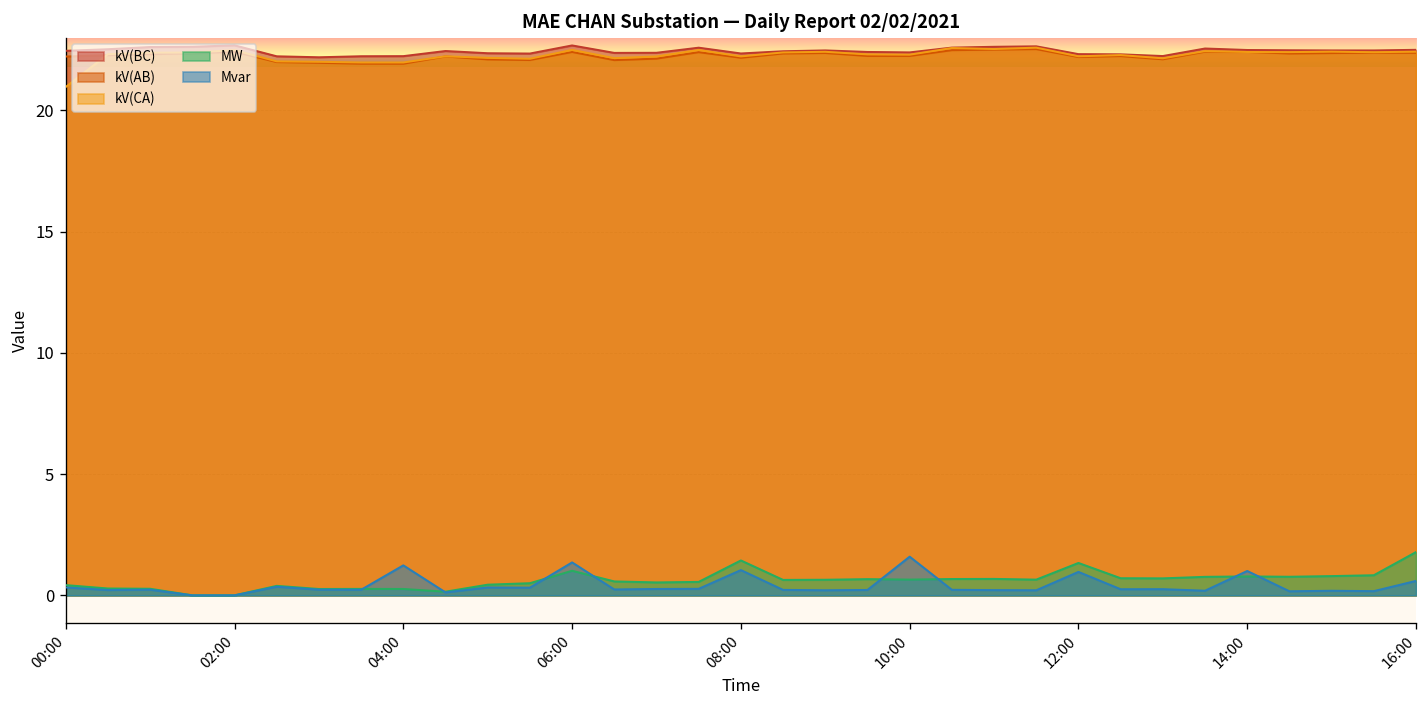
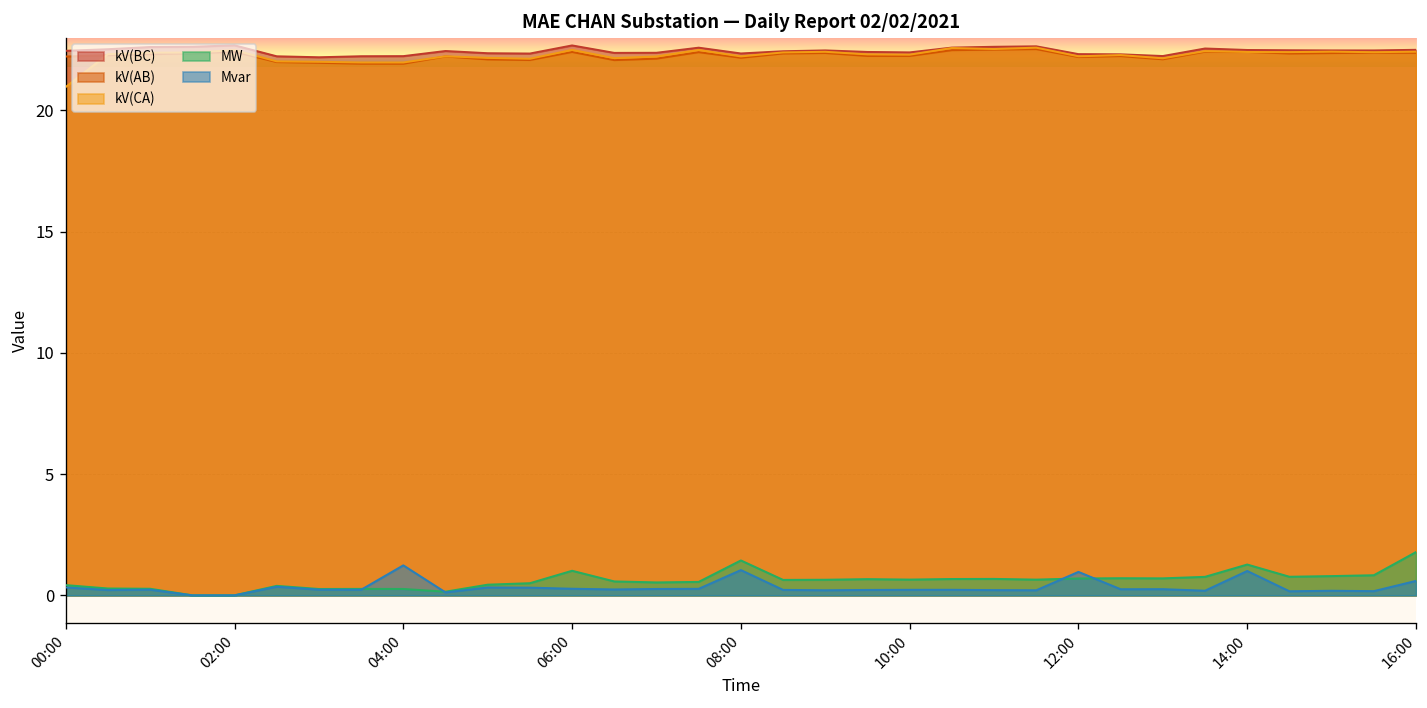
Mvar, 06:00: 1.4 -> 0.3
Mvar, 10:00: 1.6 -> 0.2
MW, 12:00: 1.3 -> 0.7
MW, 14:00: 0.8 -> 1.3
